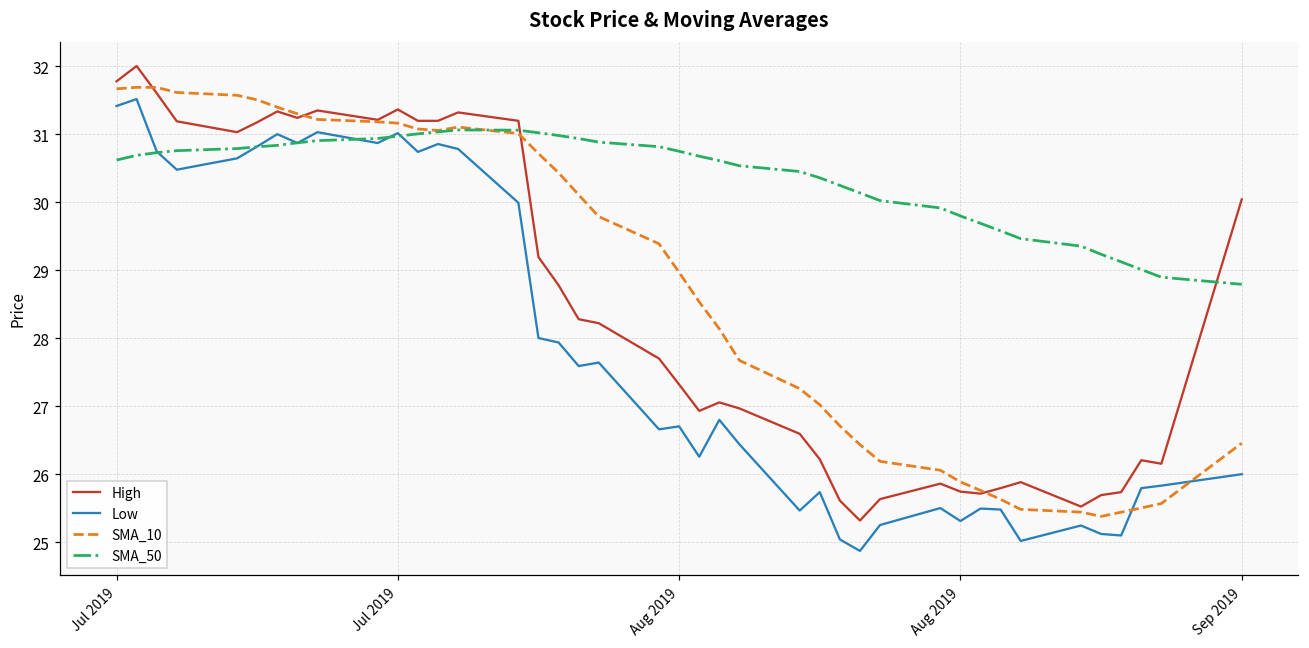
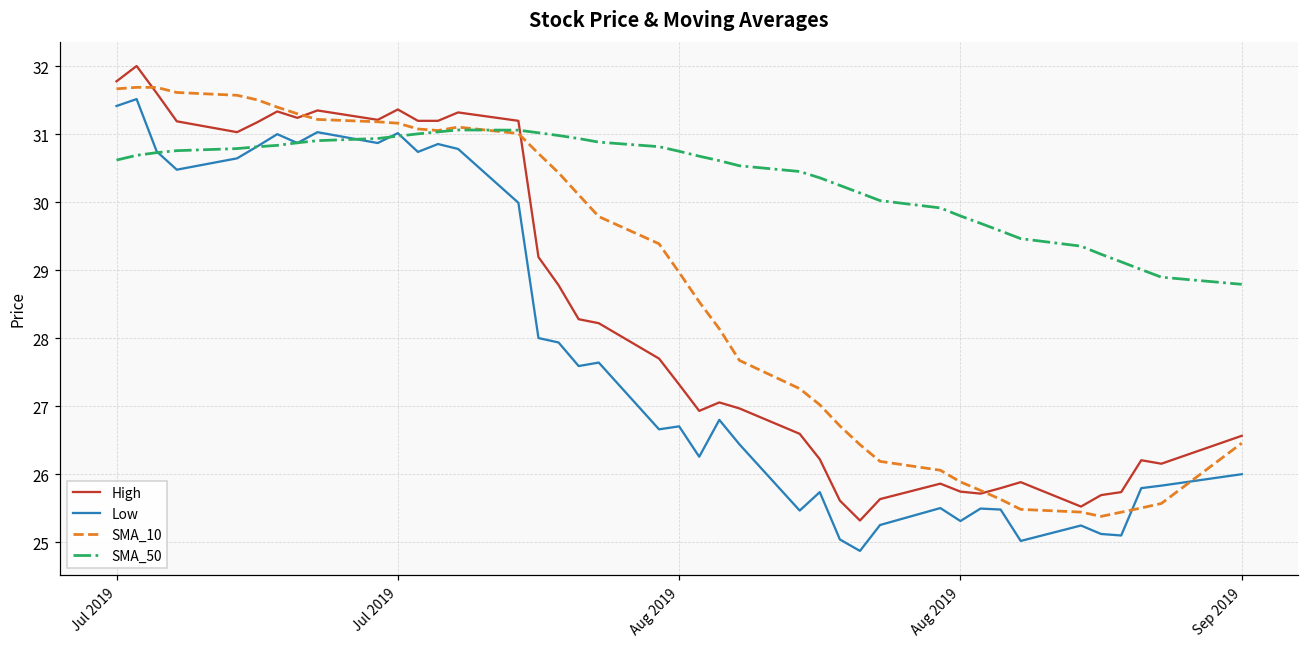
High, Sep 2019: 30.0 -> 26.6
